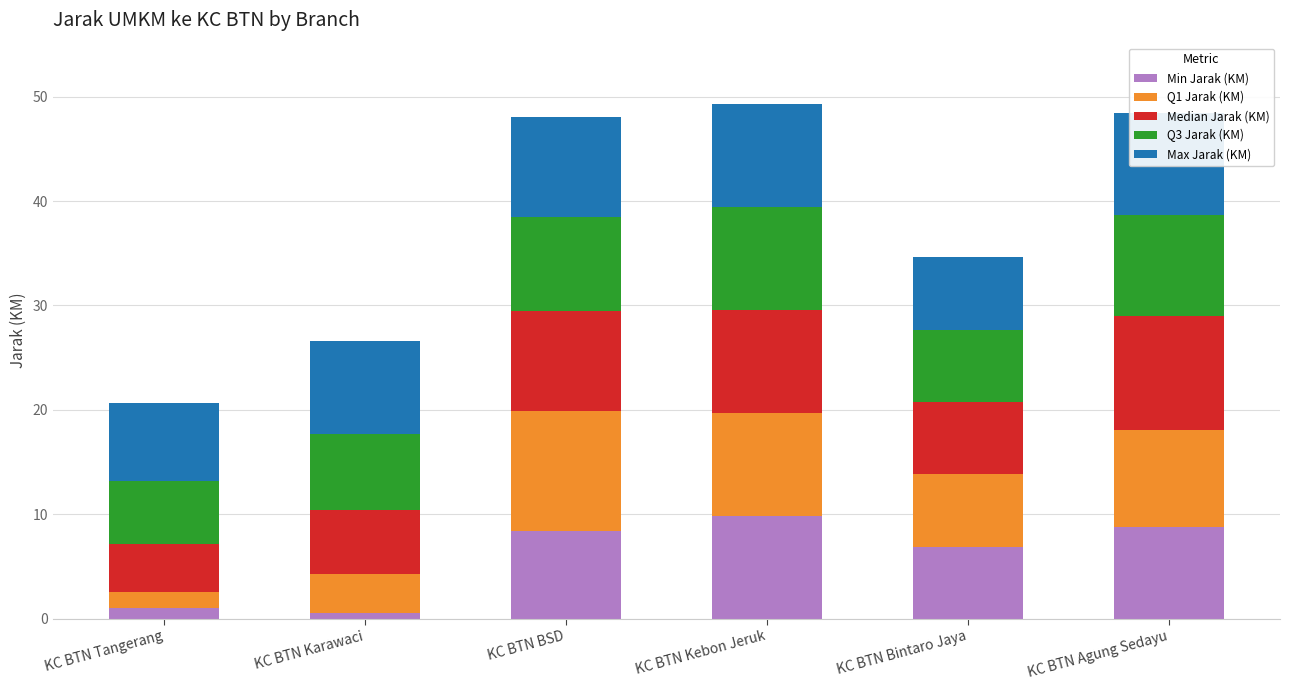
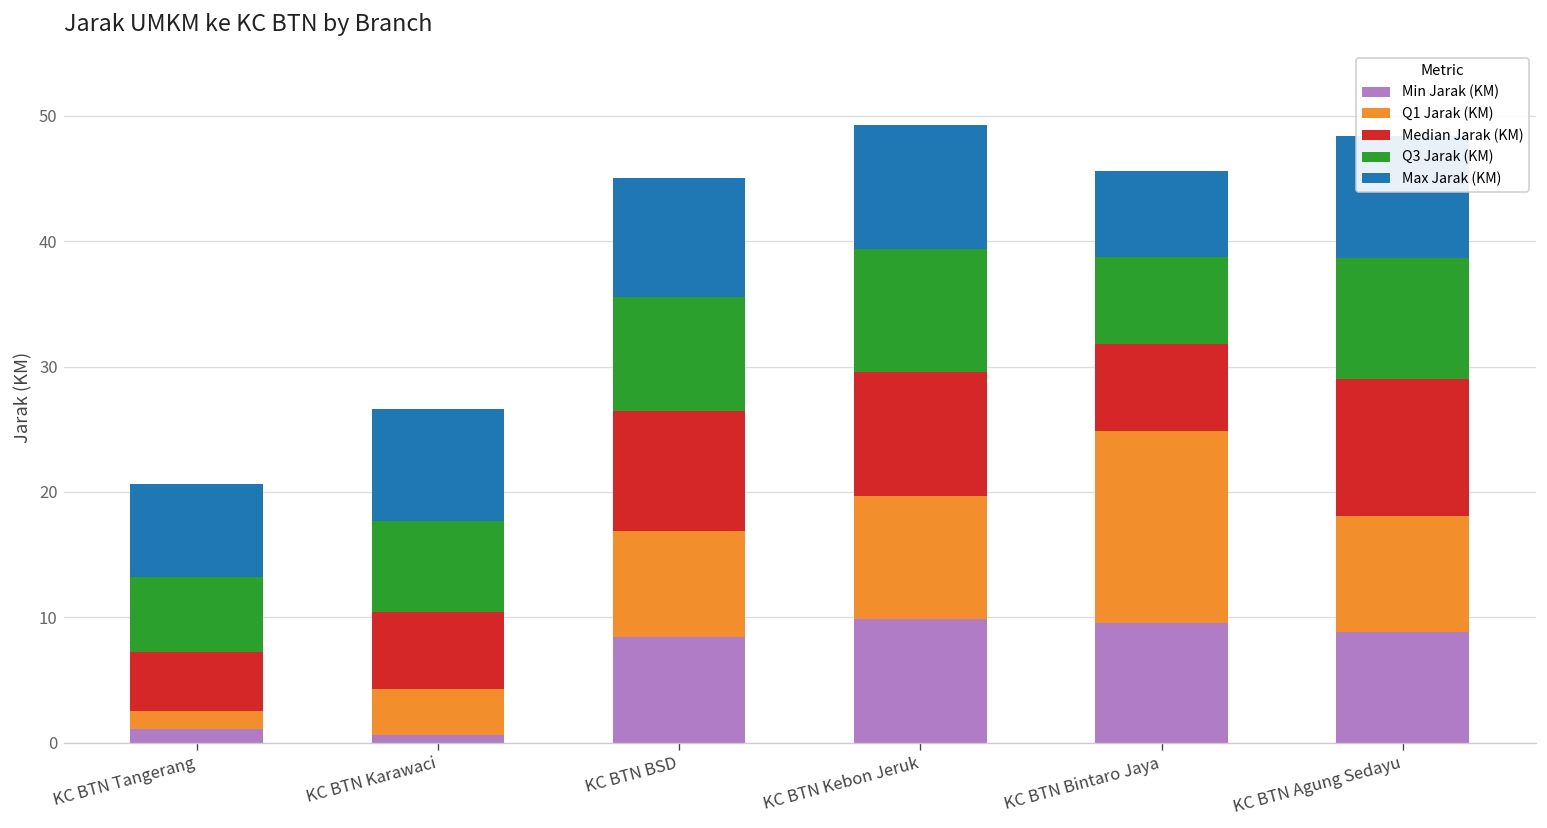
Q1 Jarak (KM), KC BTN BSD: 11.5 -> 8.5
Min Jarak (KM), KC BTN Bintaro Jaya: 6.9 -> 9.5
Q1 Jarak (KM), KC BTN Bintaro Jaya: 6.9 -> 15.4
